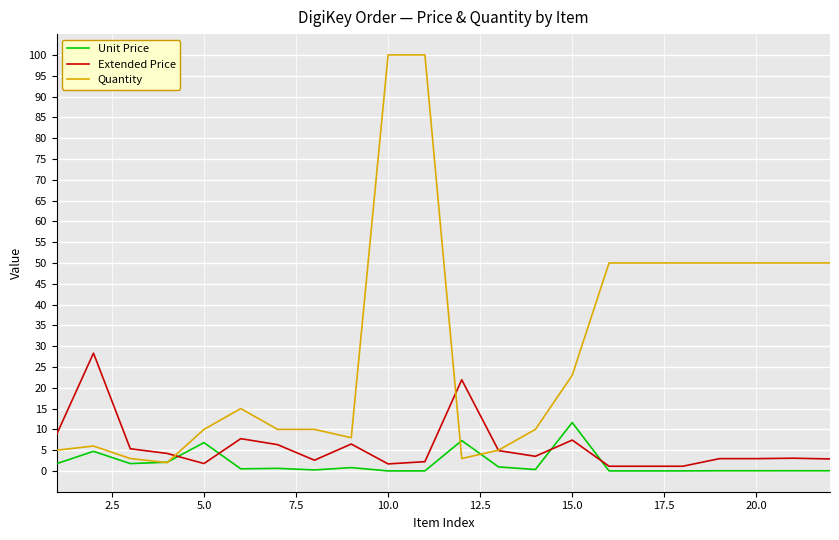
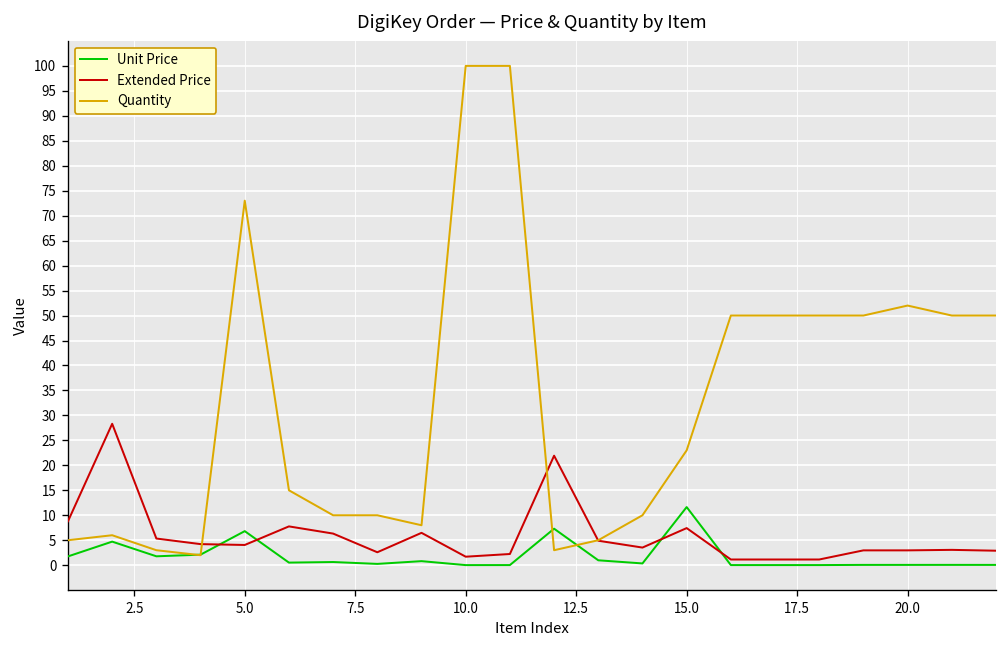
Extended Price, 5.0: 2 -> 4
Quantity, 5.0: 10 -> 73
Quantity, 20.0: 50 -> 52
